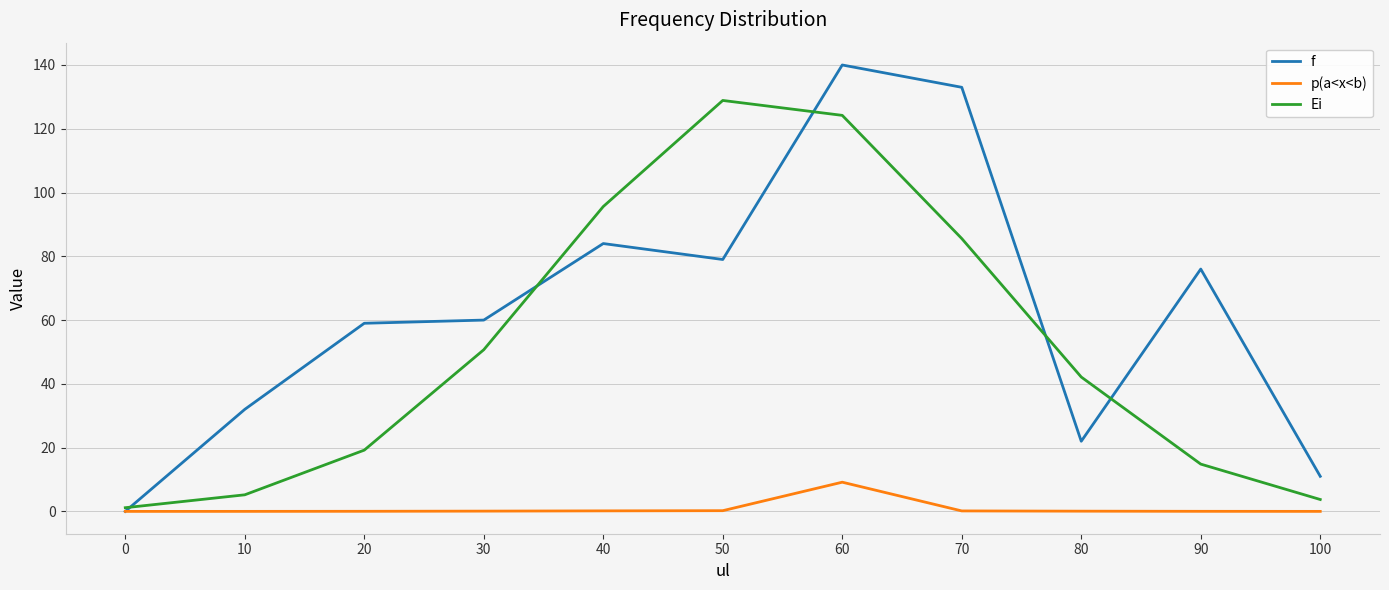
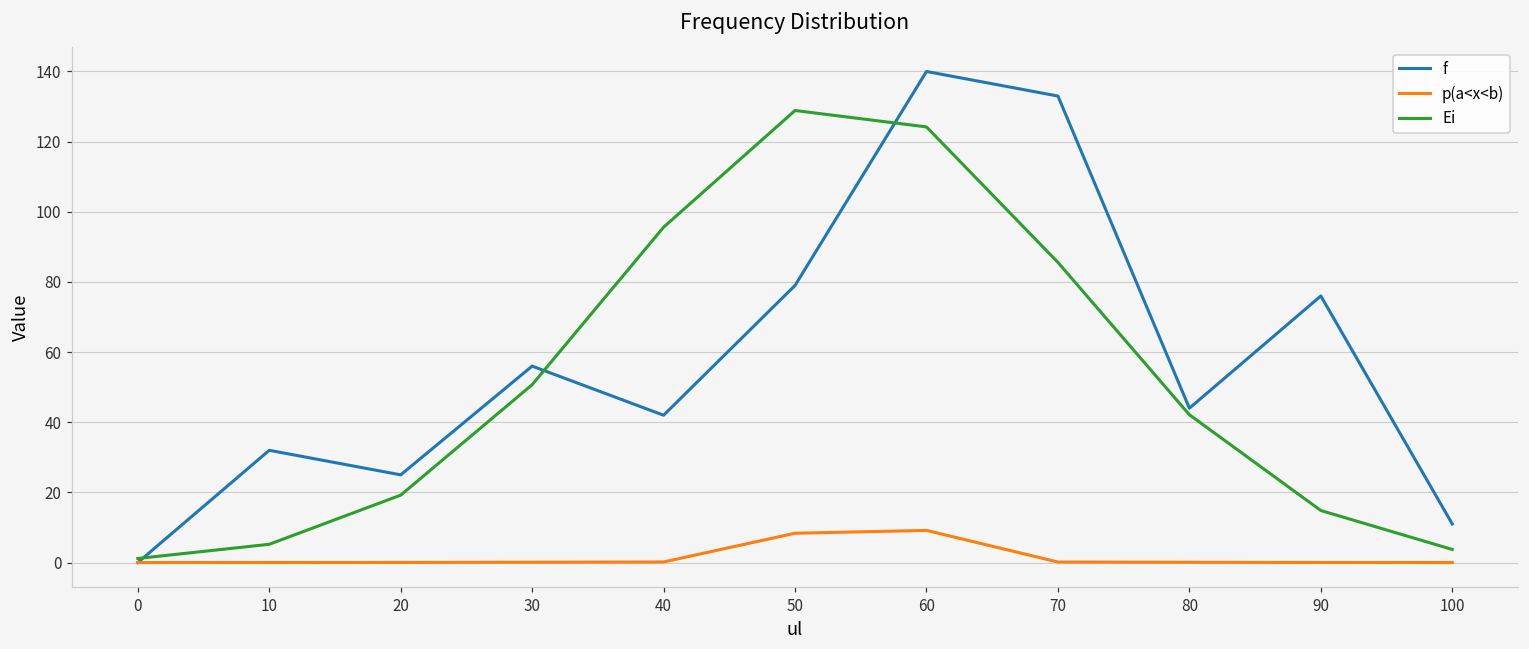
f, 20: 59 -> 25
f, 30: 60 -> 56
f, 40: 84 -> 42
p(a<x<b), 50: 0 -> 8
f, 80: 22 -> 44
